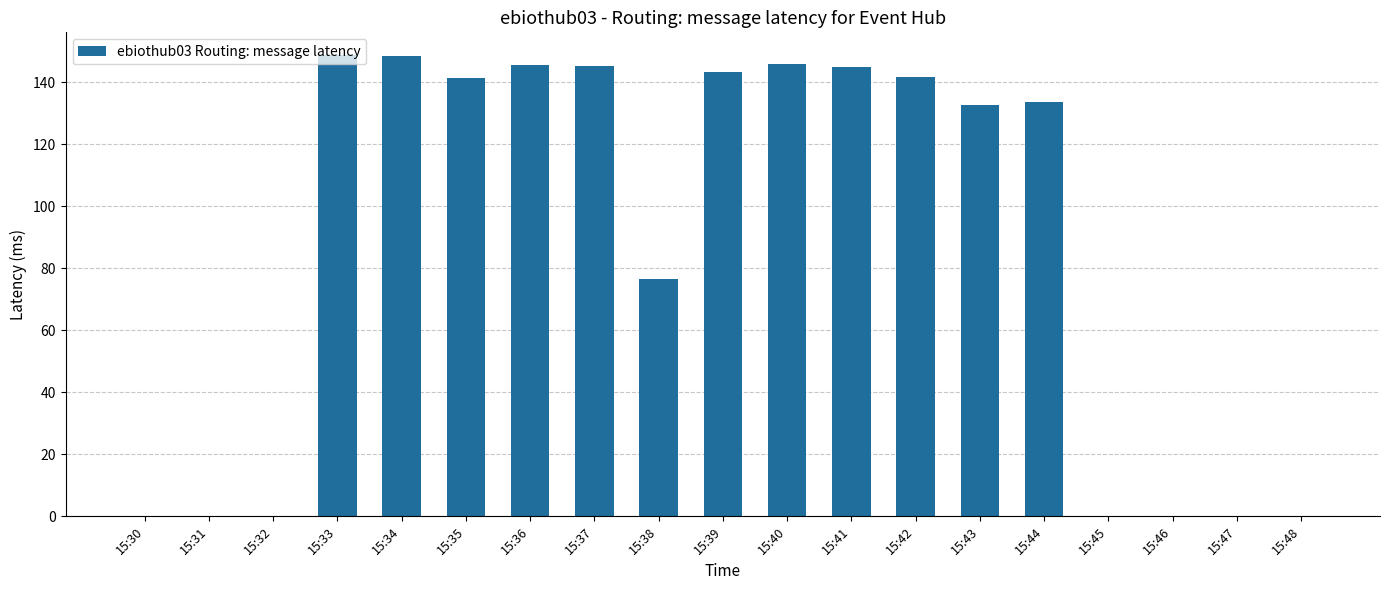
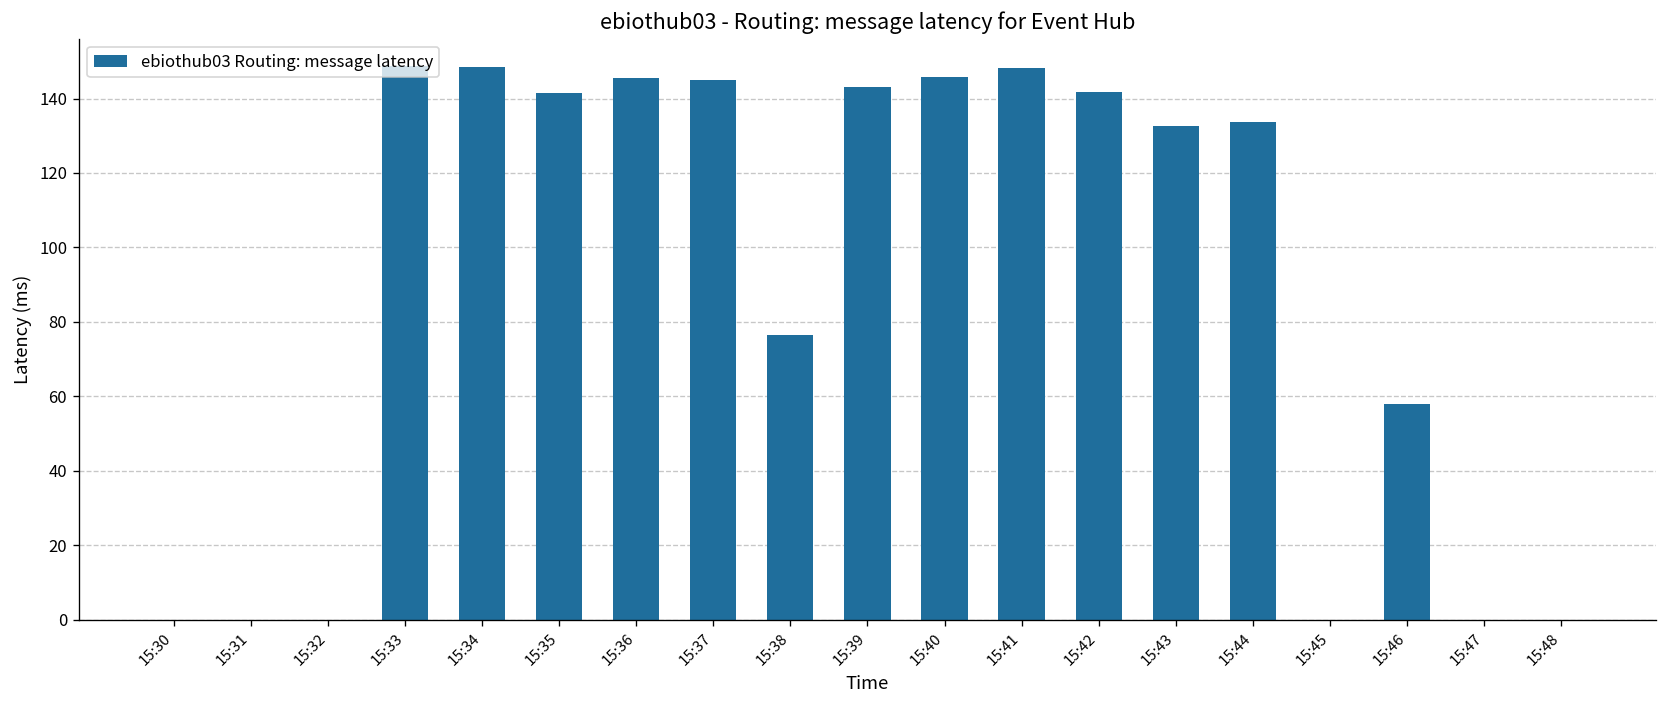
15:41: 145 -> 148
15:46: 0 -> 58
